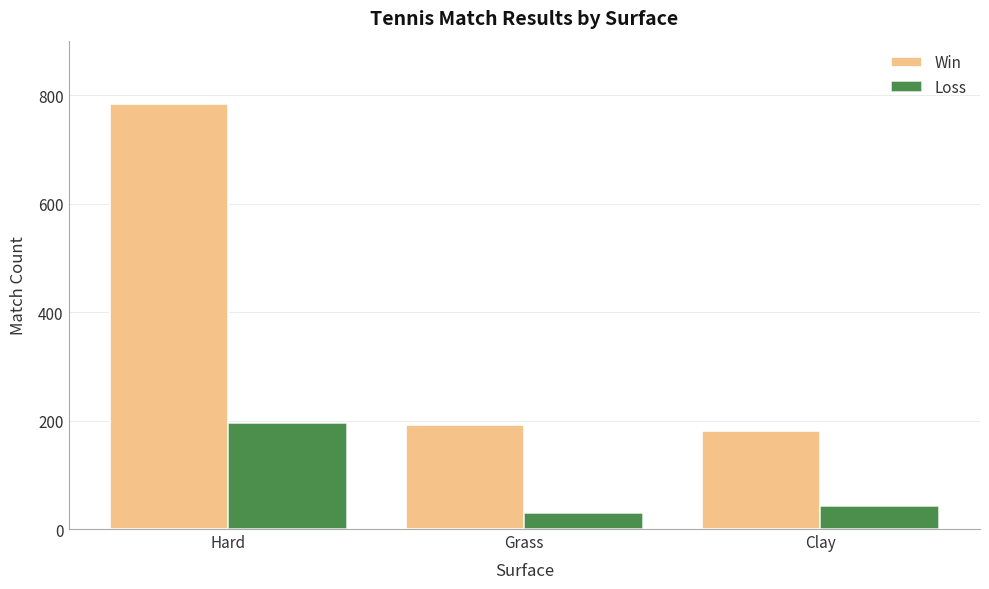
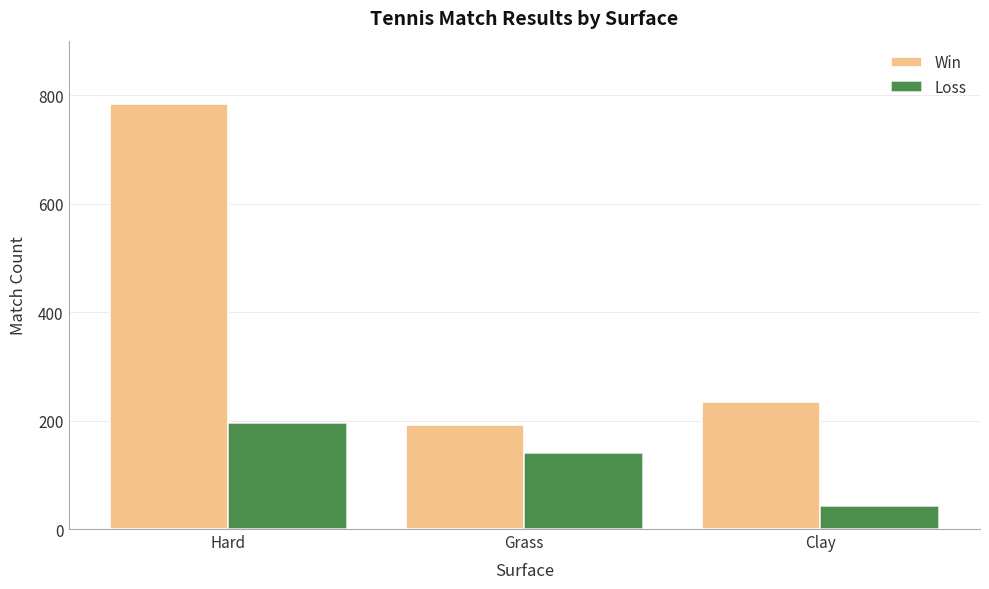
Loss, Grass: 30 -> 140
Win, Clay: 180 -> 230
